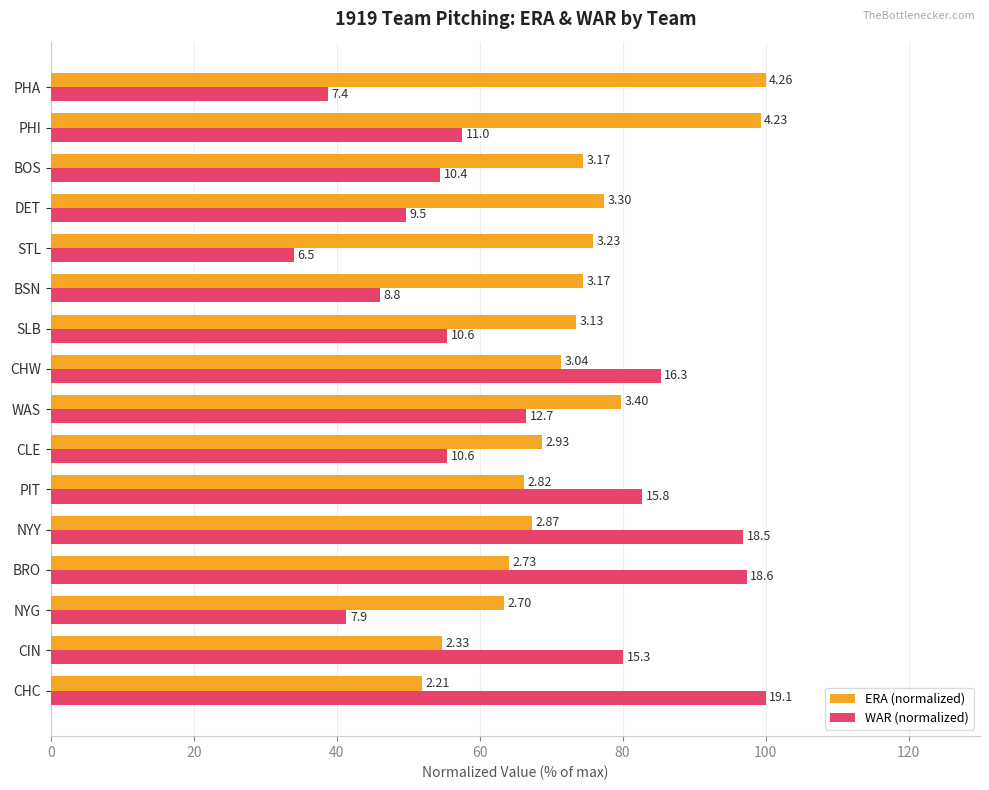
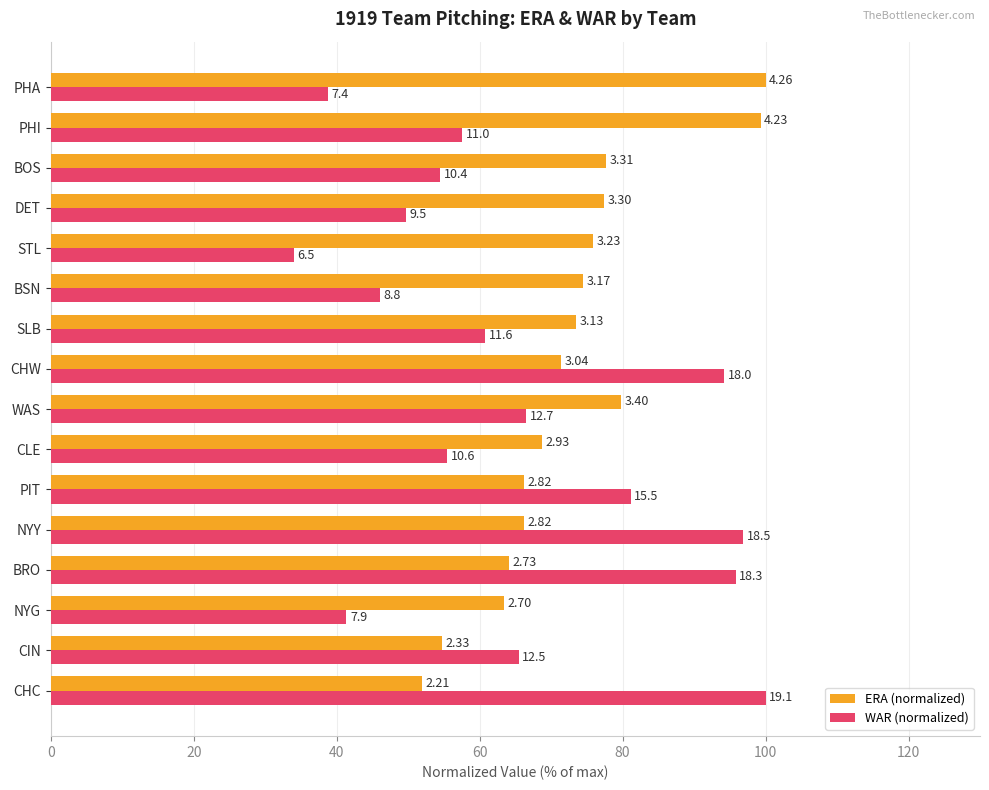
ERA (normalized), BOS: 3.17 -> 3.31
WAR (normalized), SLB: 10.6 -> 11.6
WAR (normalized), CHW: 16.3 -> 18.0
WAR (normalized), PIT: 15.8 -> 15.5
ERA (normalized), NYY: 2.87 -> 2.82
WAR (normalized), BRO: 18.6 -> 18.3
WAR (normalized), CIN: 15.3 -> 12.5
